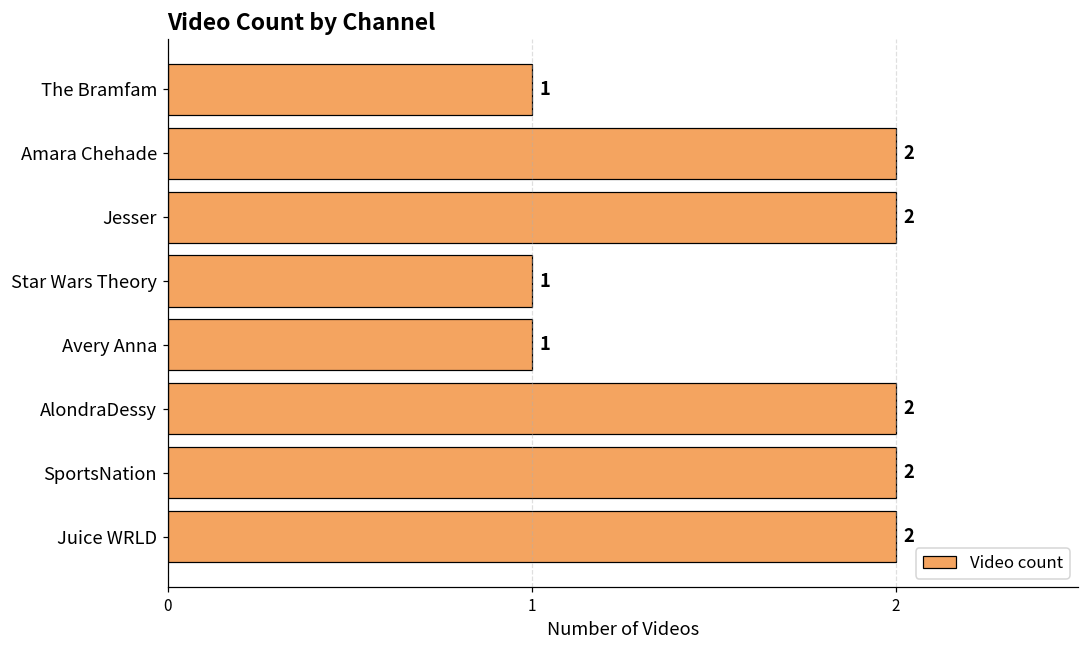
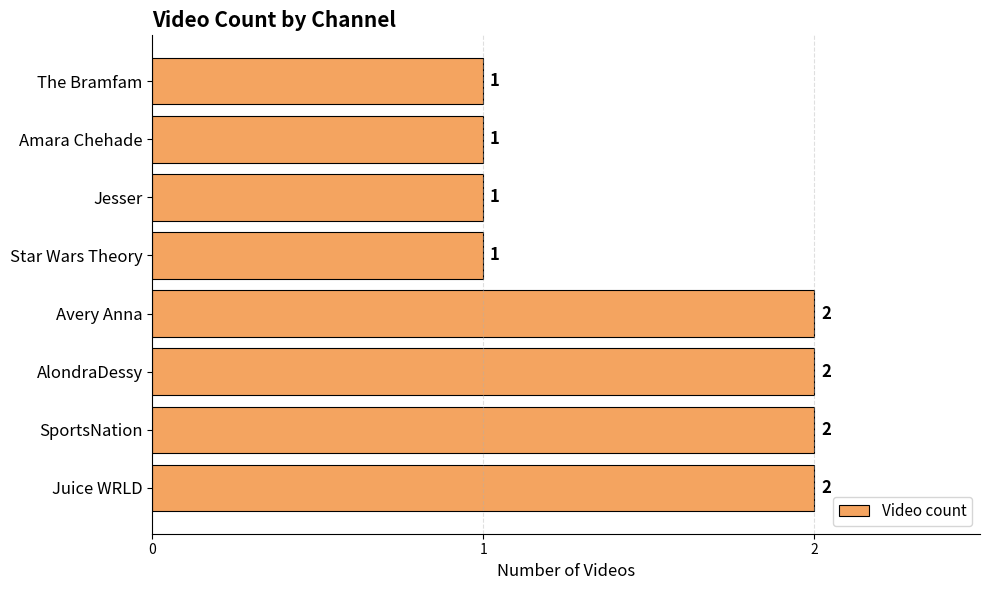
Amara Chehade: 2 -> 1
Jesser: 2 -> 1
Avery Anna: 1 -> 2
